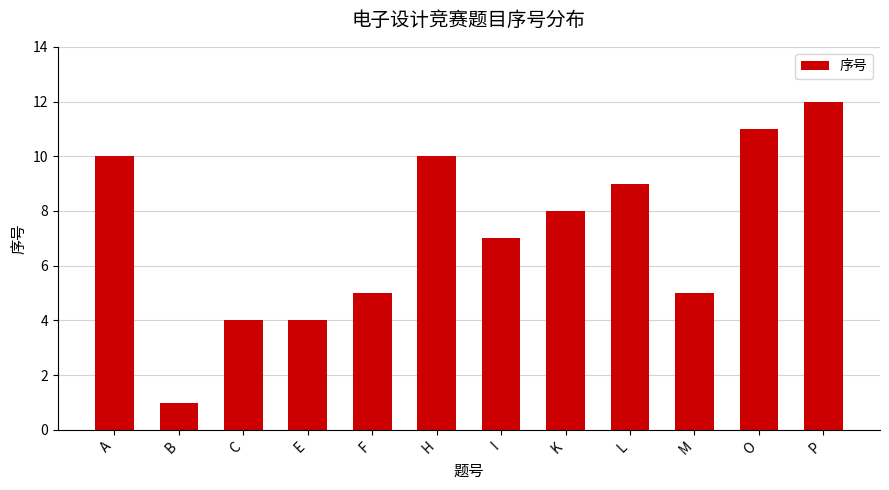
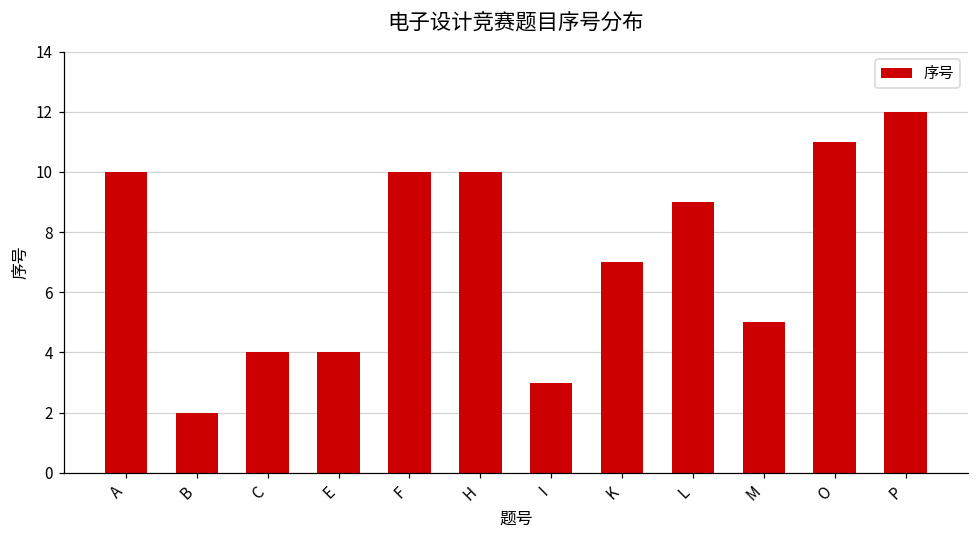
B: 1 -> 2
F: 5 -> 10
I: 7 -> 3
K: 8 -> 7
